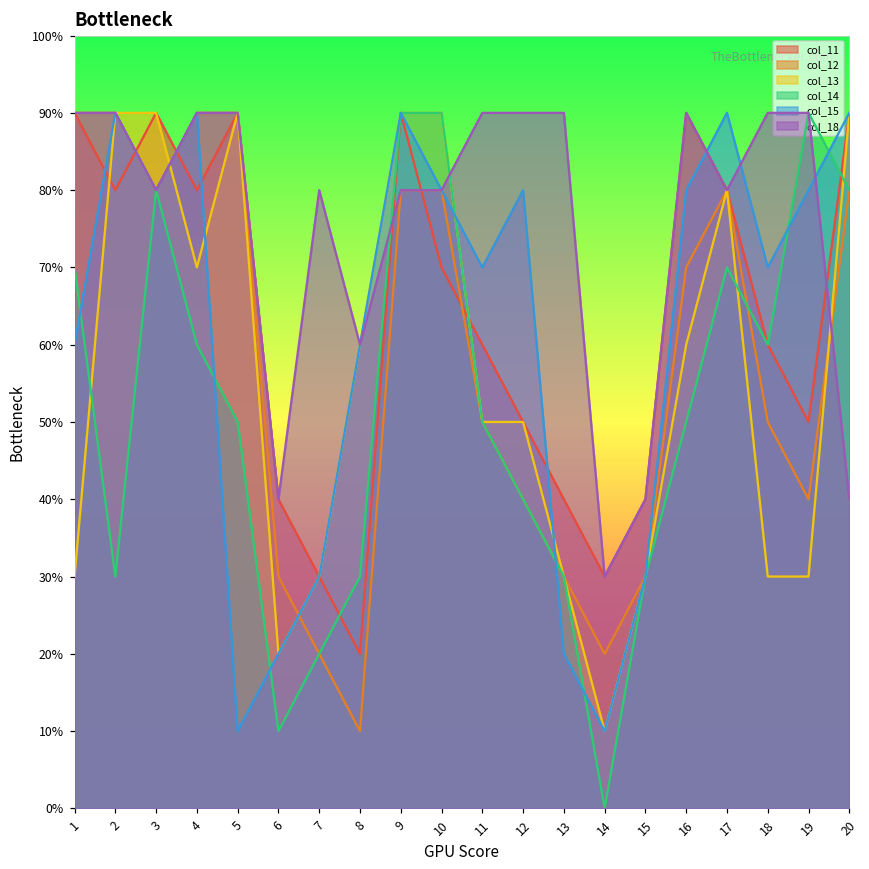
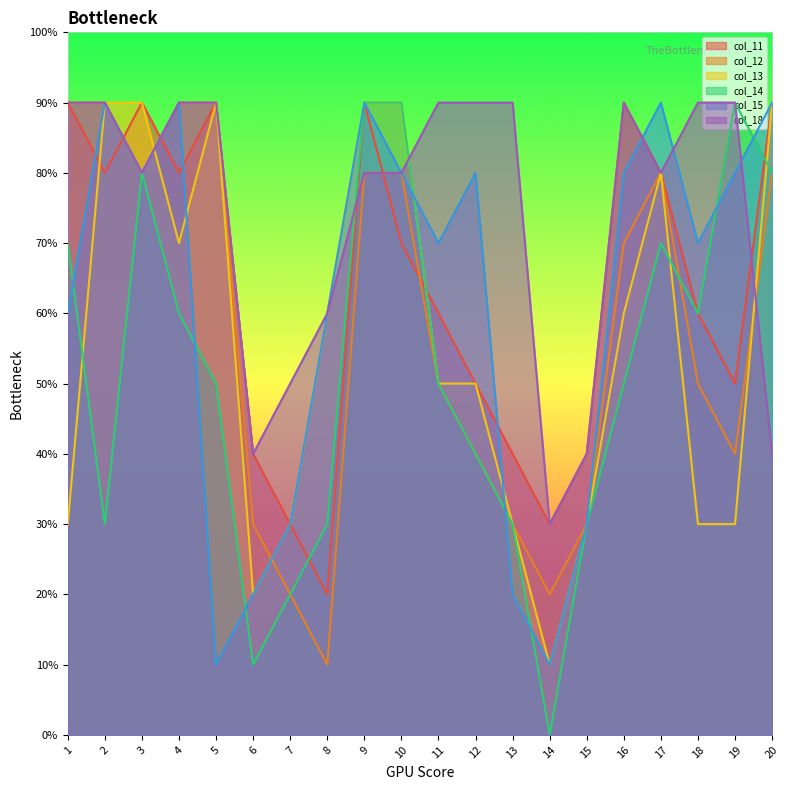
col_18, 7: 80% -> 50%
